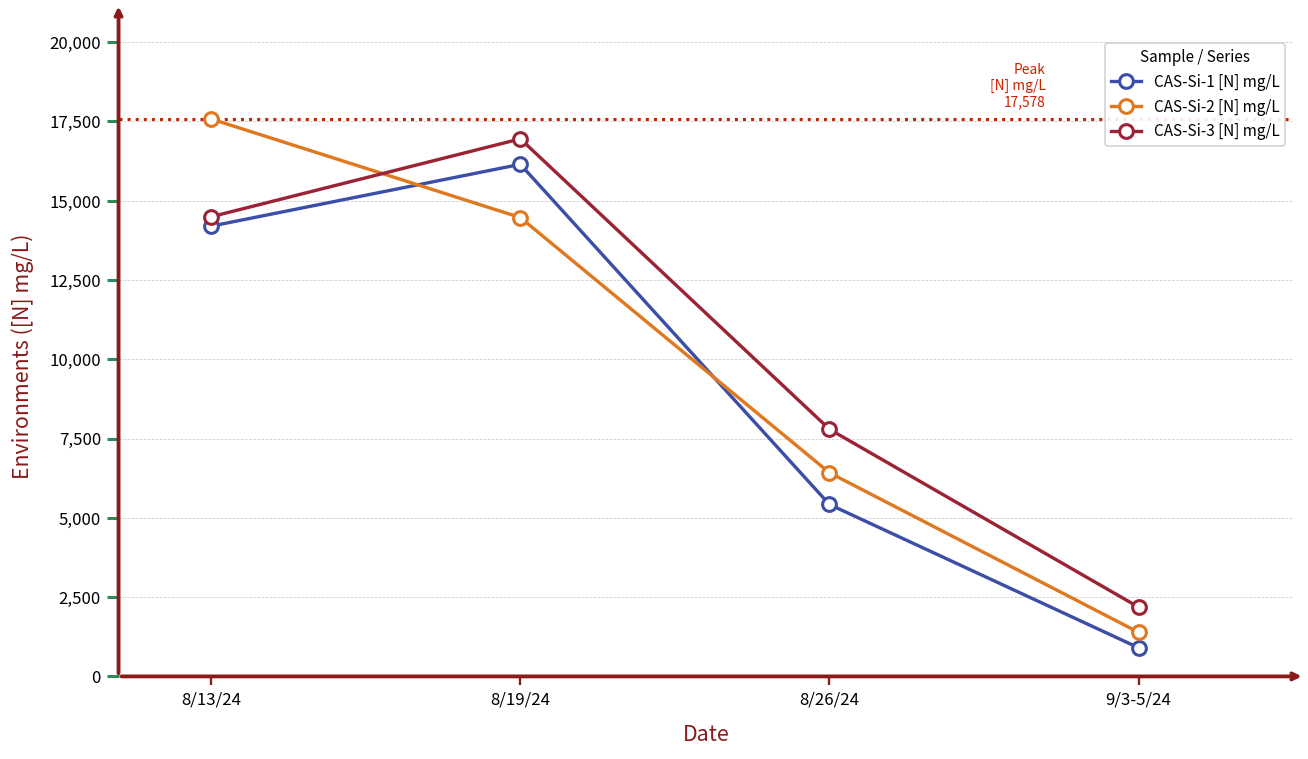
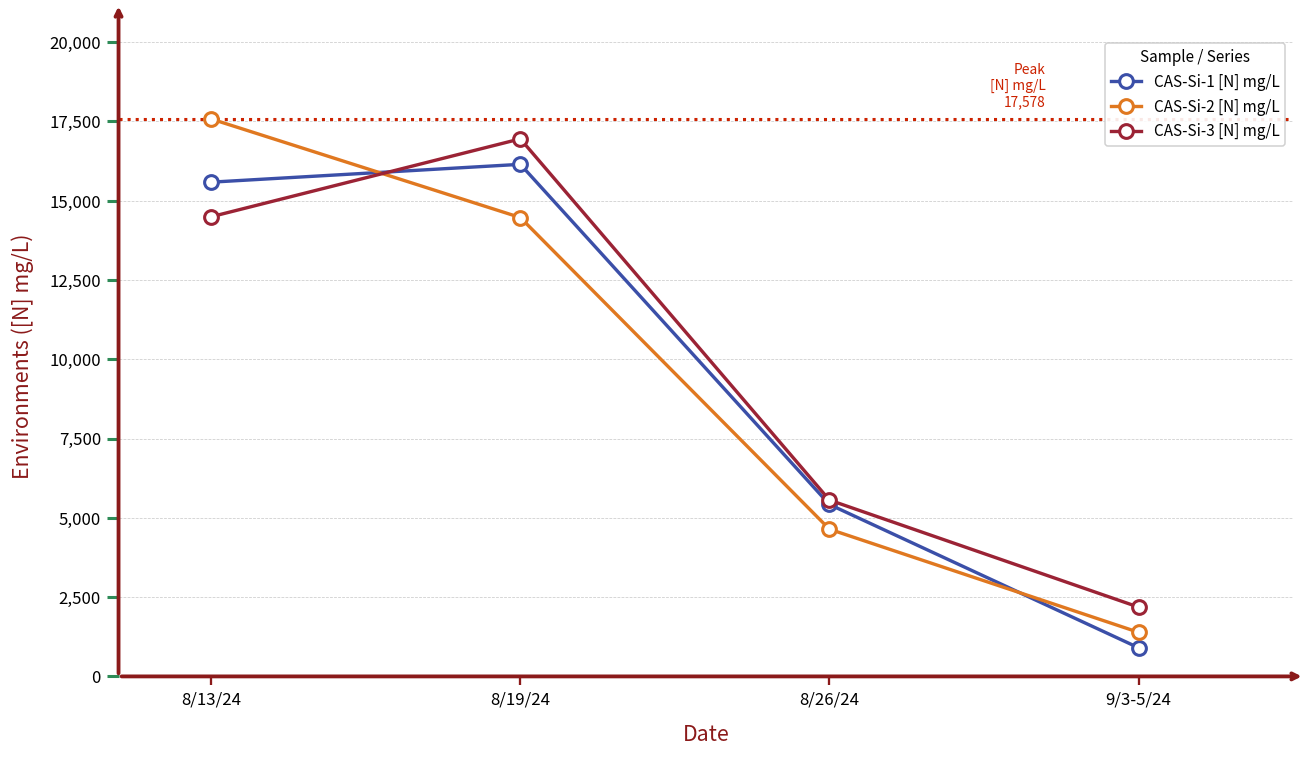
CAS-Si-1 [N] mg/L, 8/13/24: 14,200 -> 15,600
CAS-Si-2 [N] mg/L, 8/26/24: 6,400 -> 4,600
CAS-Si-3 [N] mg/L, 8/26/24: 7,800 -> 5,600
